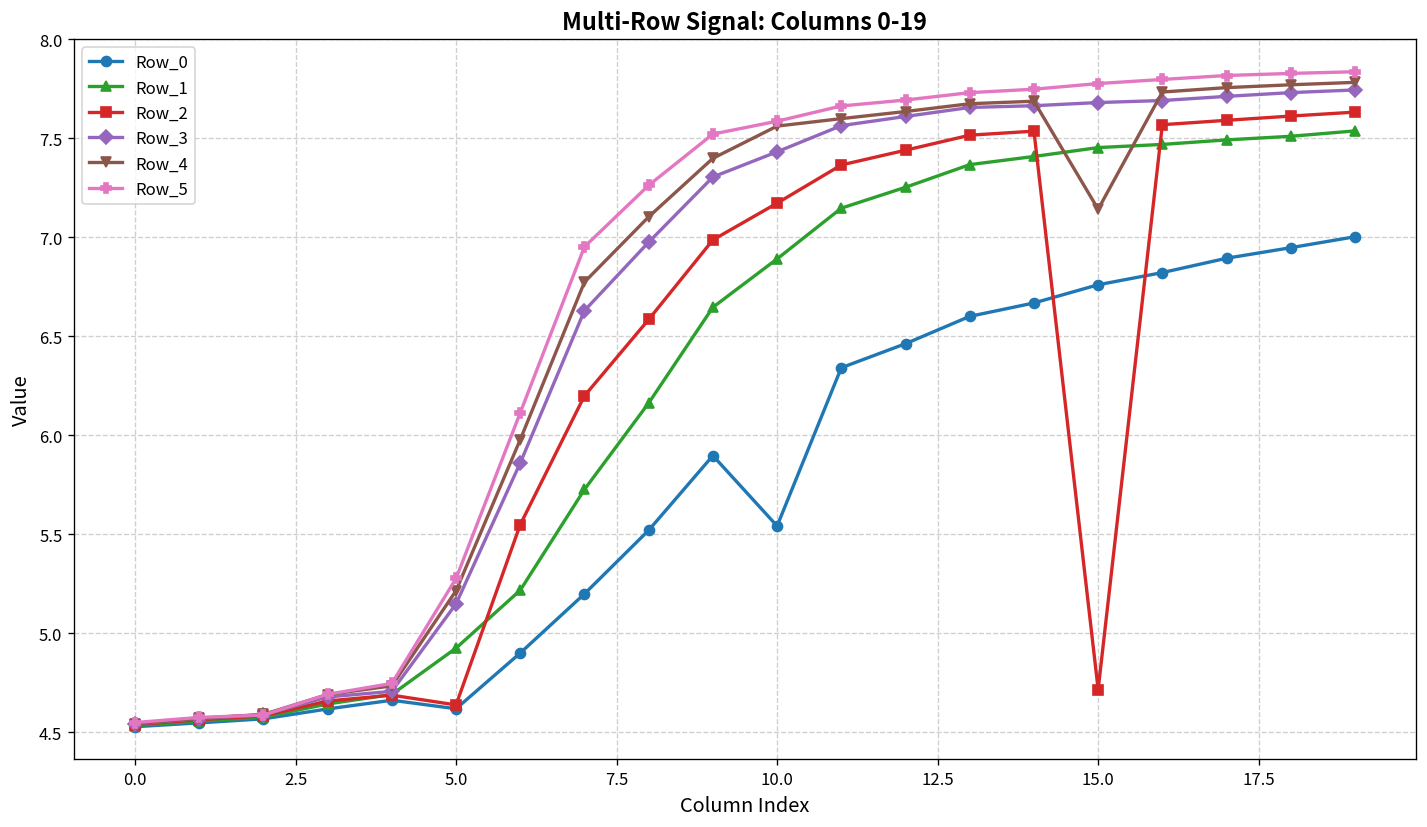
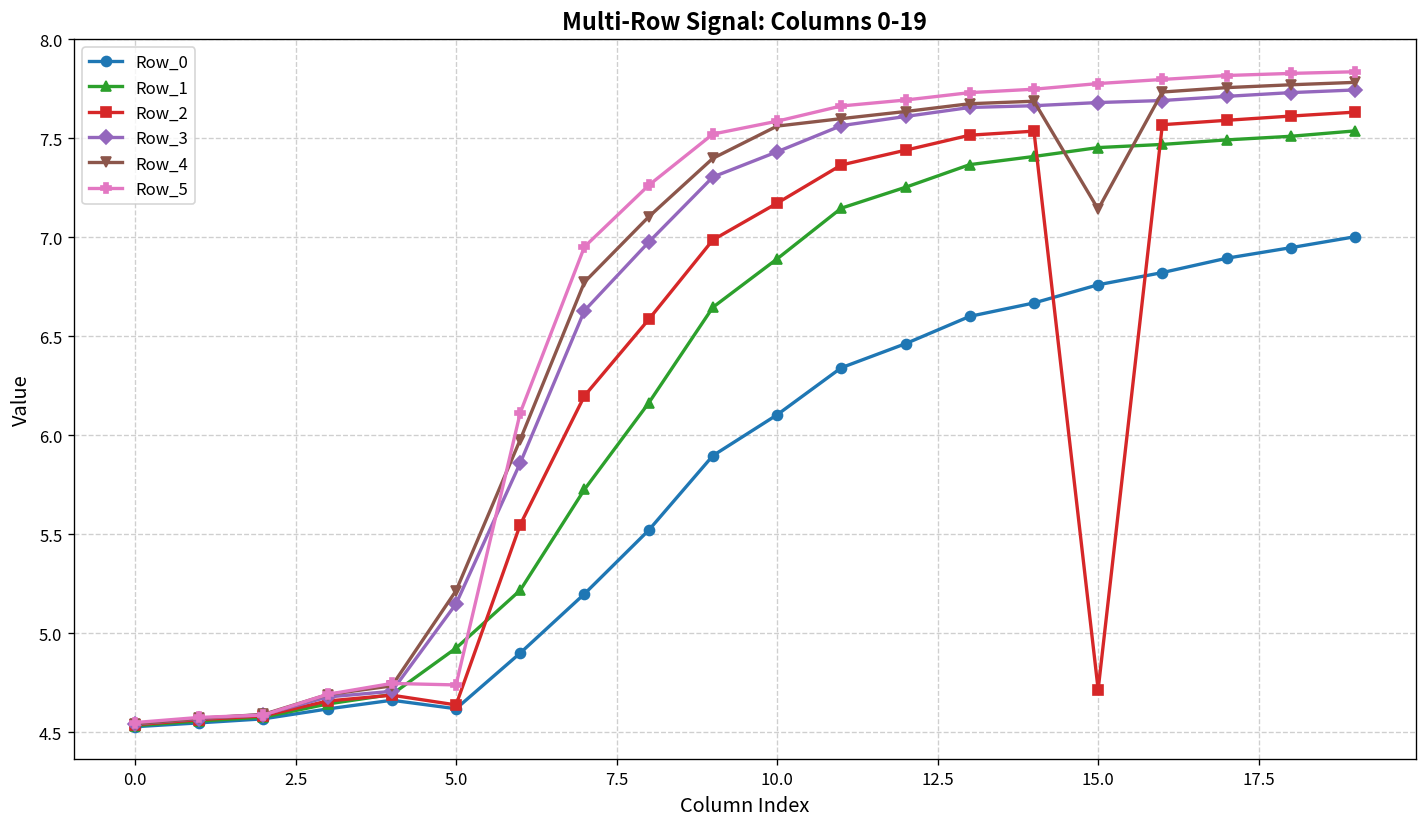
Row_5, 5.0: 5.28 -> 4.74
Row_0, 10.0: 5.54 -> 6.10
